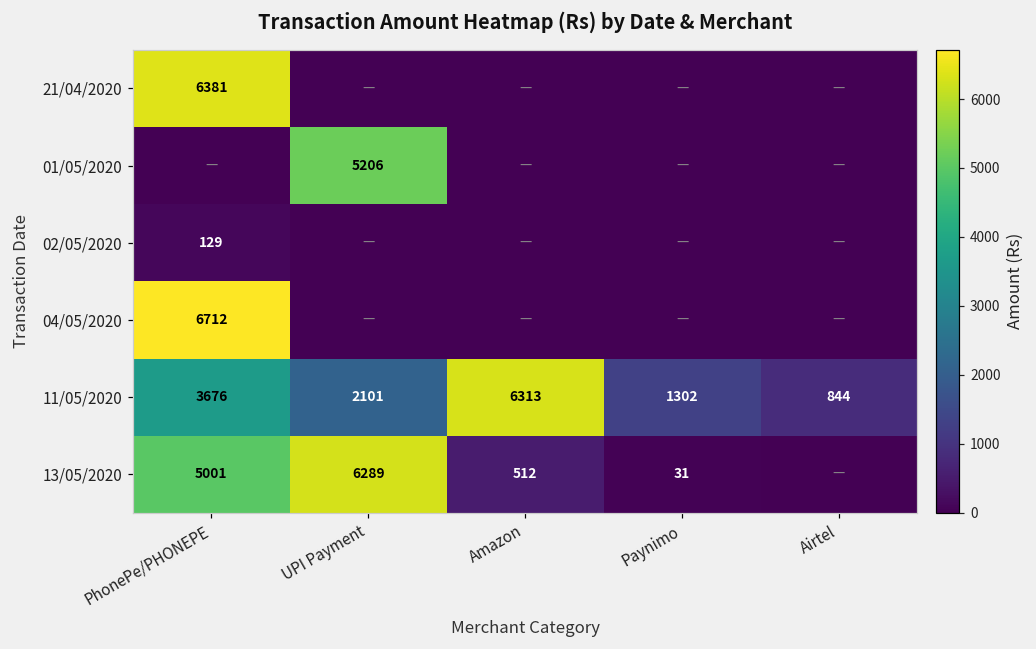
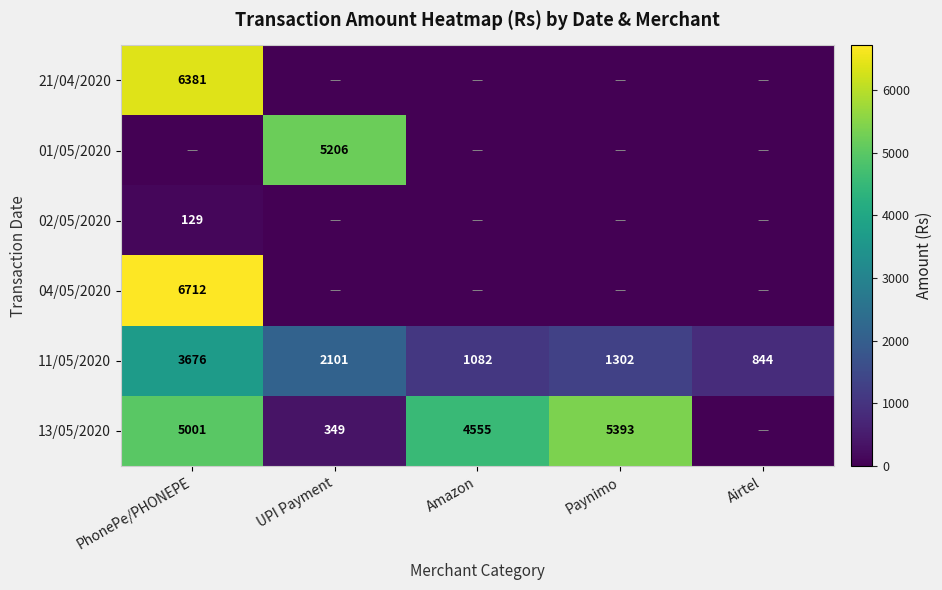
11/05/2020, Amazon: 6313 -> 1082
13/05/2020, UPI Payment: 6289 -> 349
13/05/2020, Amazon: 512 -> 4555
13/05/2020, Paynimo: 31 -> 5393
